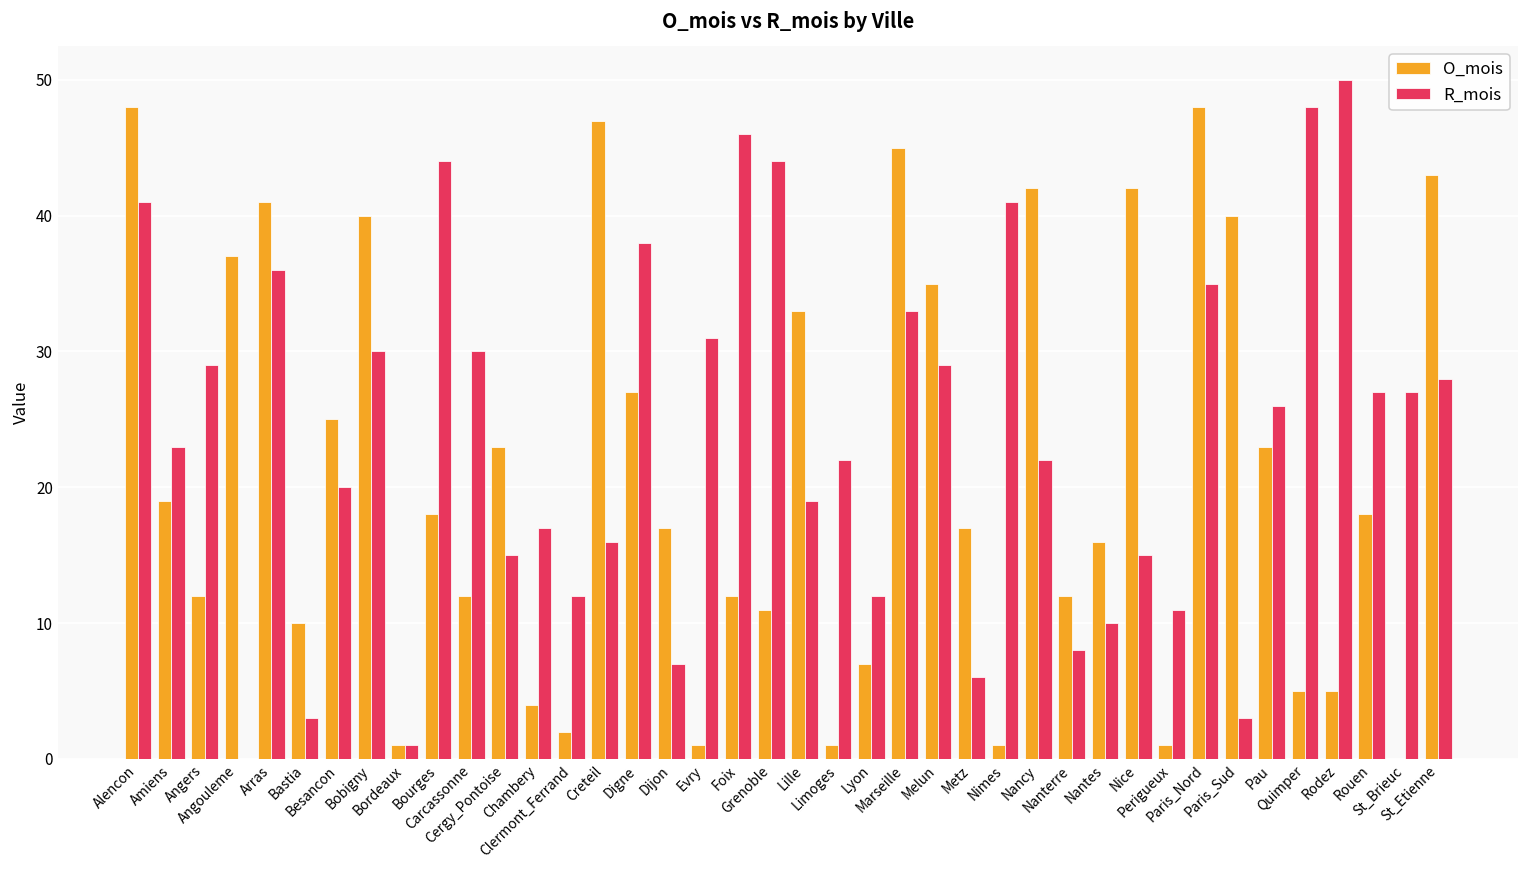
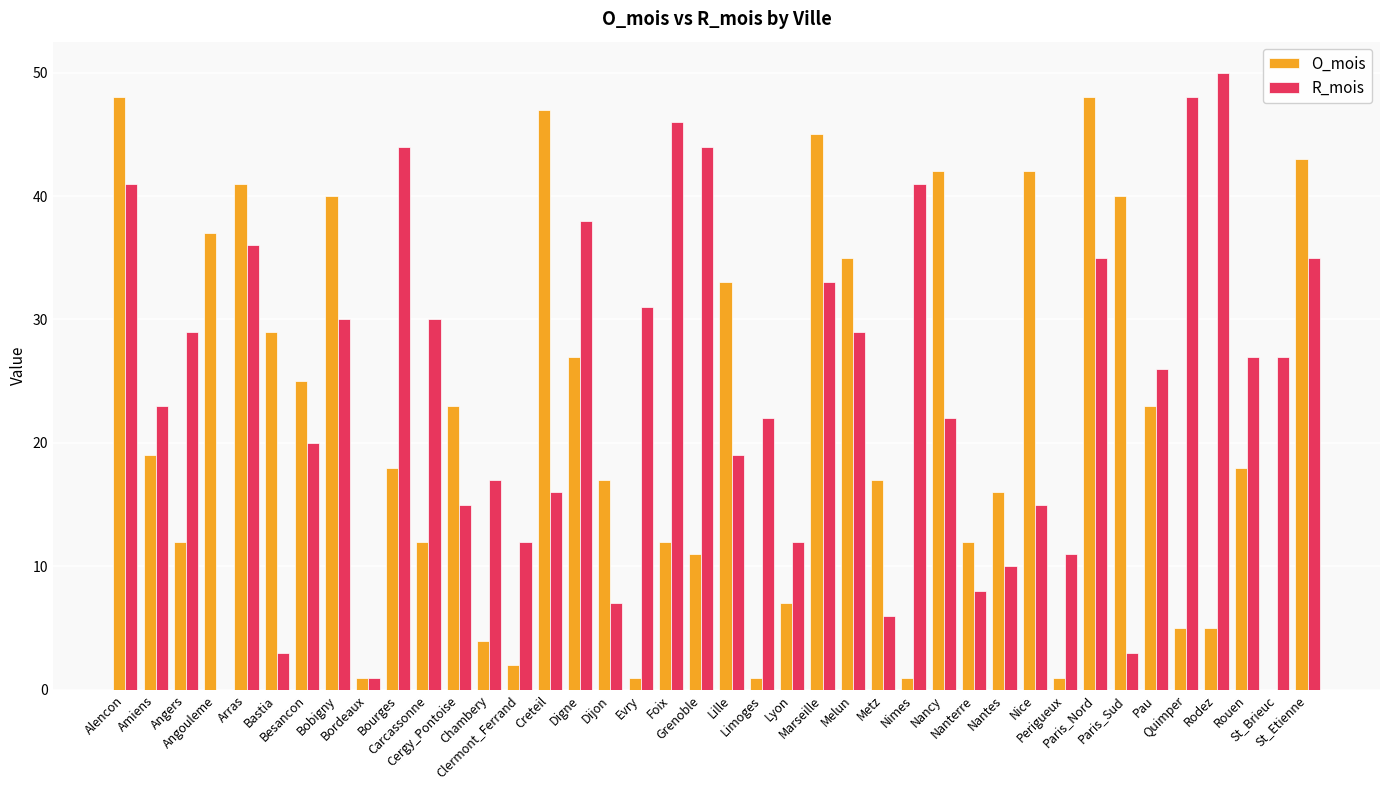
O_mois, Bastia: 10 -> 29
R_mois, St_Etienne: 28 -> 35
